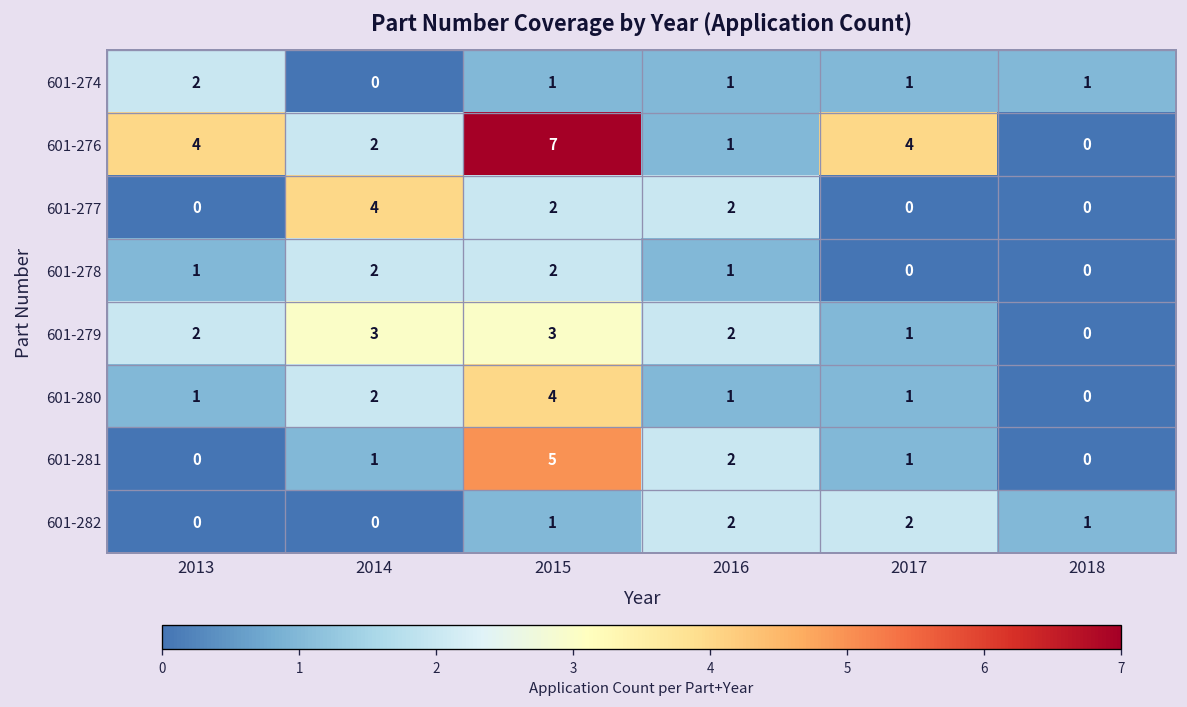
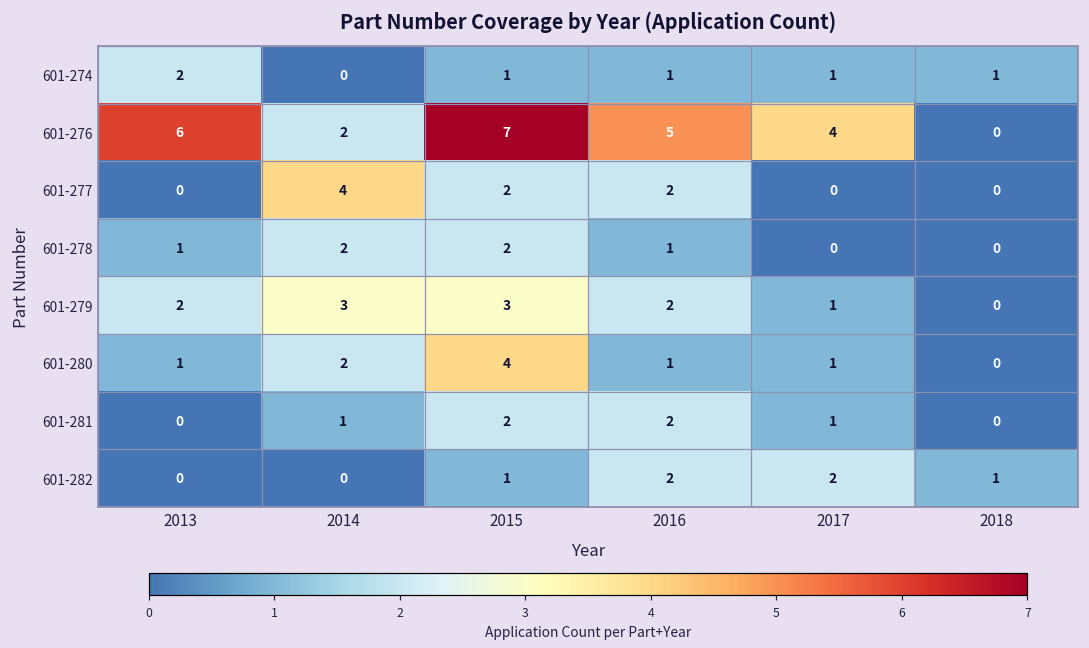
601-276, 2013: 4 -> 6
601-276, 2016: 1 -> 5
601-281, 2015: 5 -> 2
